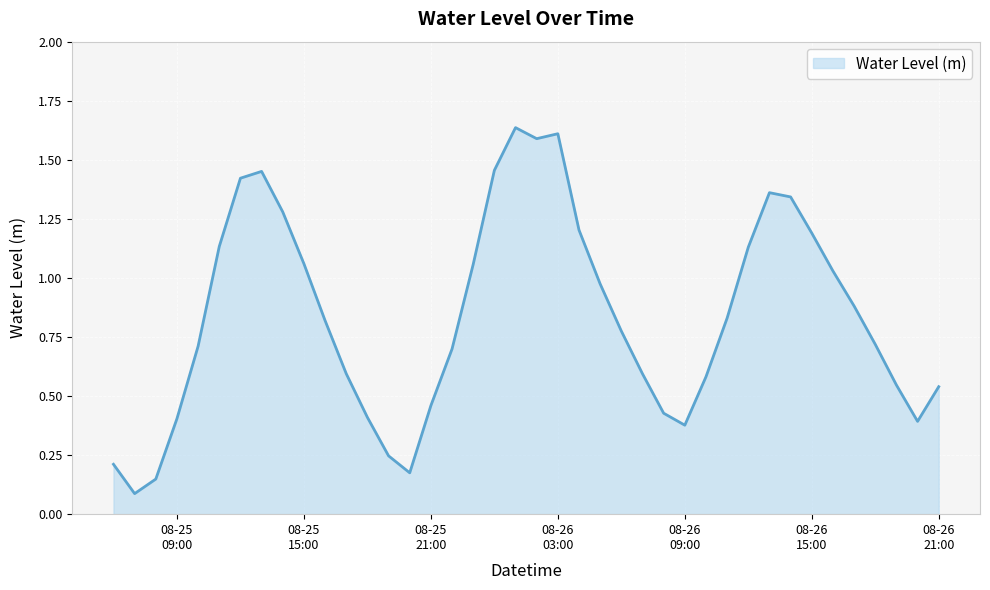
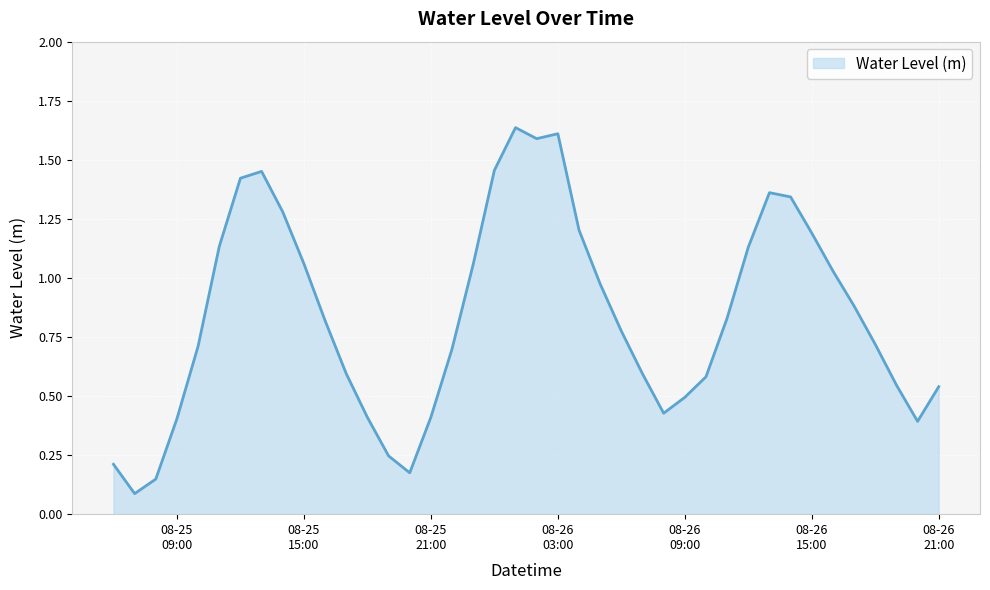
08-25 21:00: 0.46 -> 0.41
08-26 09:00: 0.38 -> 0.49
